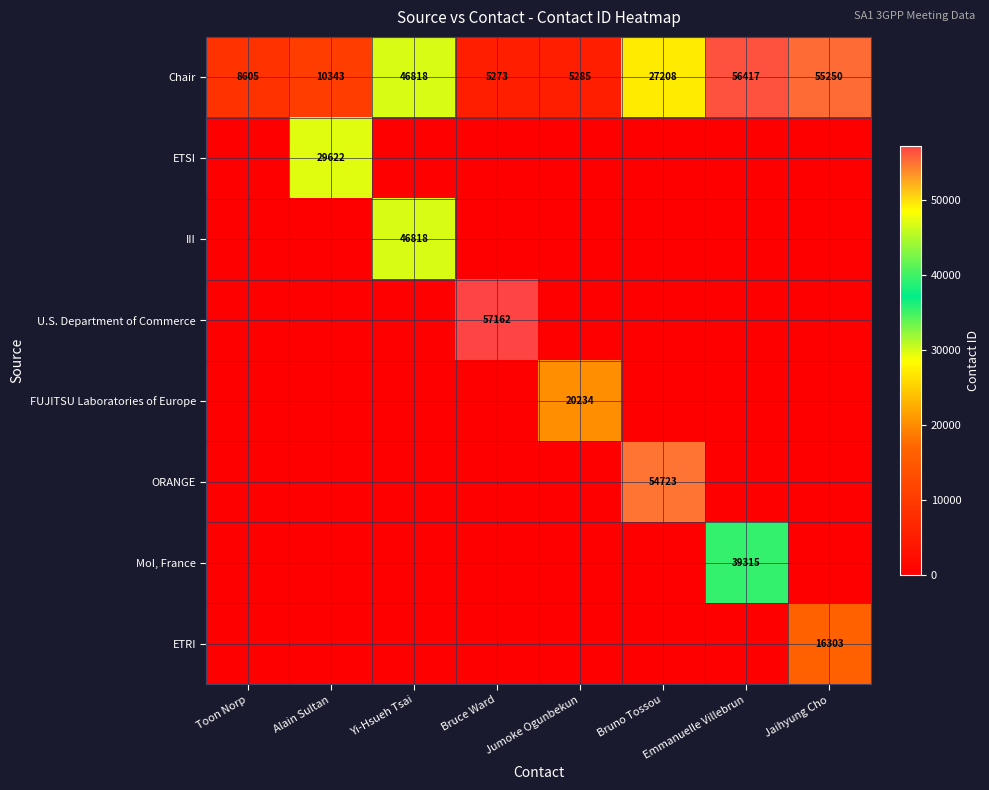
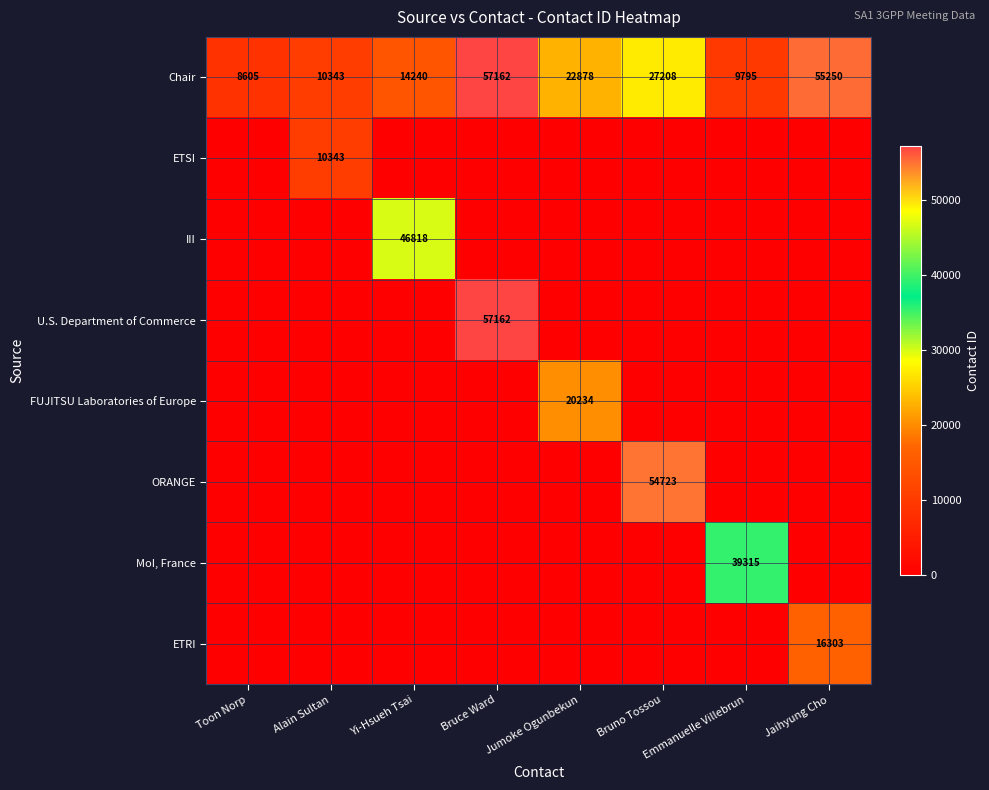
Chair, Yi-Hsueh Tsai: 46818 -> 14240
Chair, Bruce Ward: 5273 -> 57162
Chair, Jumoke Ogunbekun: 5285 -> 22878
Chair, Emmanuelle Villebrun: 56417 -> 9795
ETSI, Alain Sultan: 29622 -> 10343
